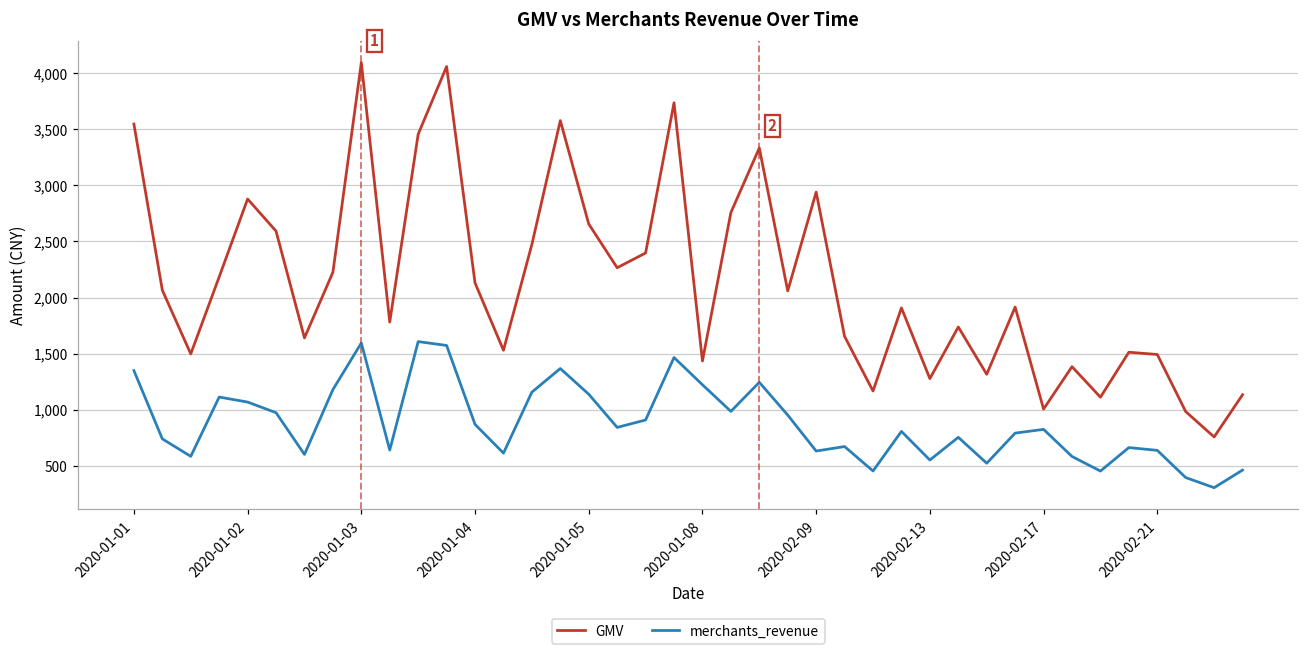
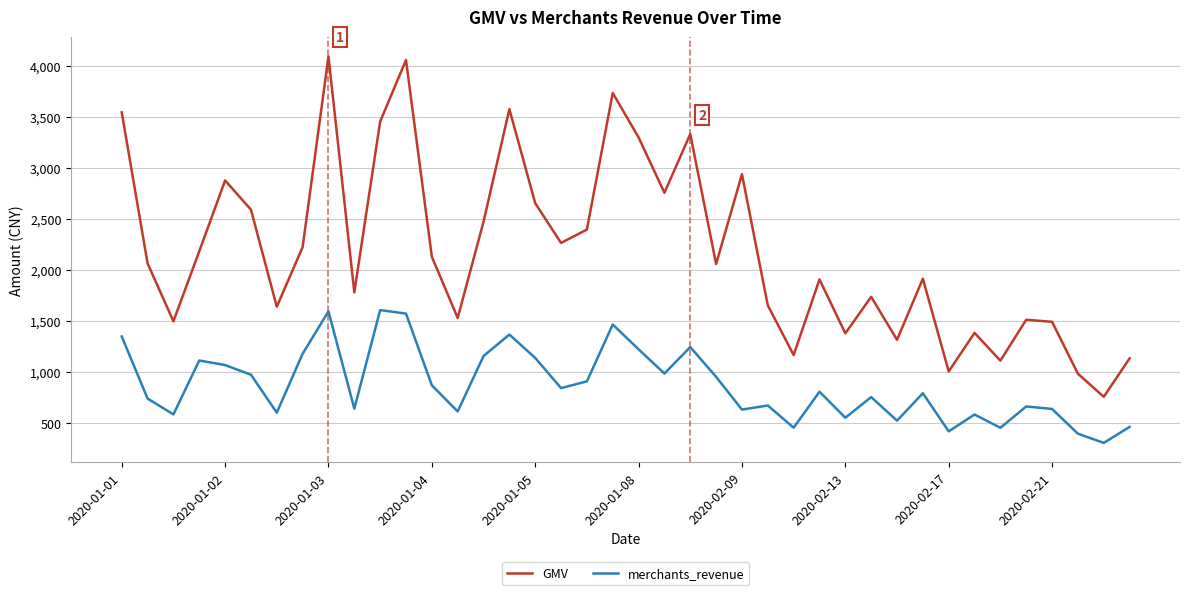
GMV, 2020-01-08: 1,440 -> 3,300
GMV, 2020-02-13: 1,280 -> 1,380
merchants_revenue, 2020-02-17: 830 -> 420
